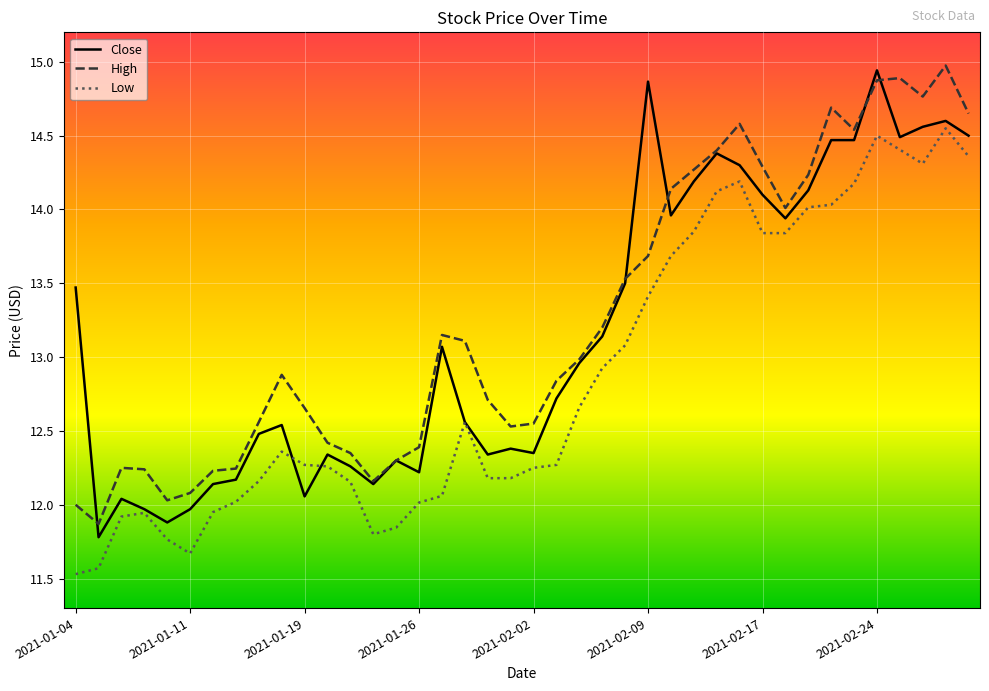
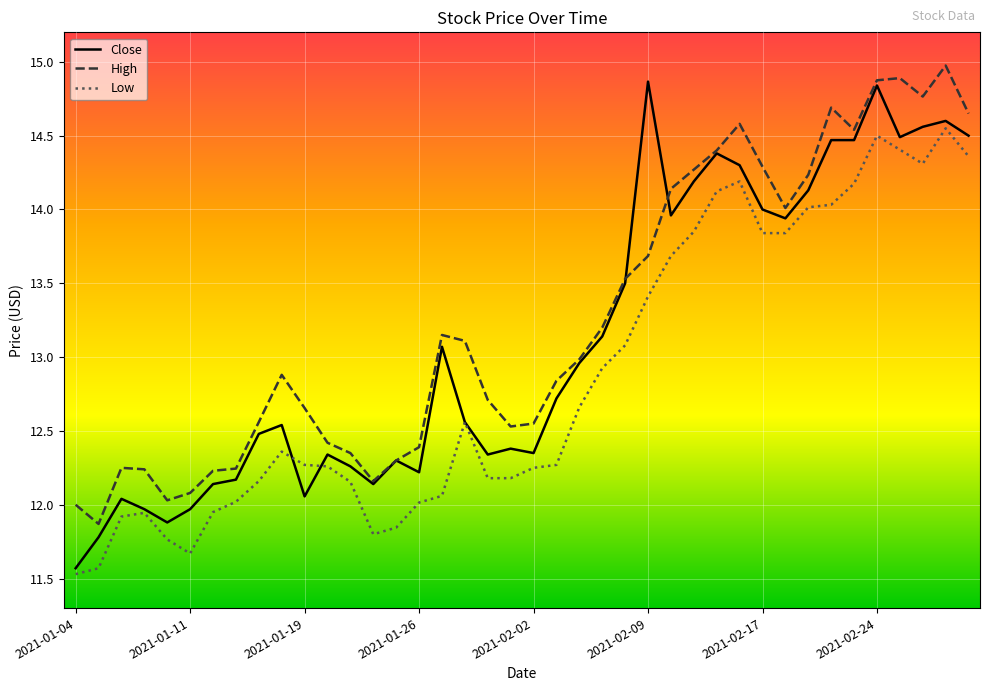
Close, 2021-01-04: 13.47 -> 11.57
Close, 2021-02-17: 14.1 -> 14.0
Close, 2021-02-24: 14.94 -> 14.84
